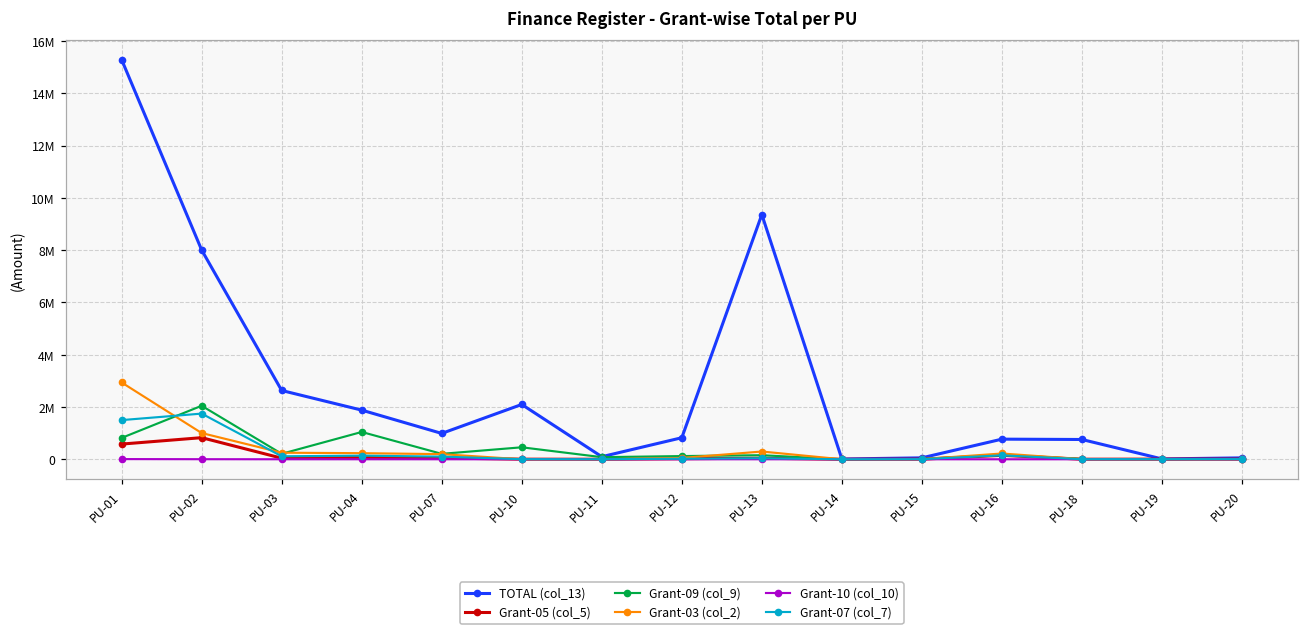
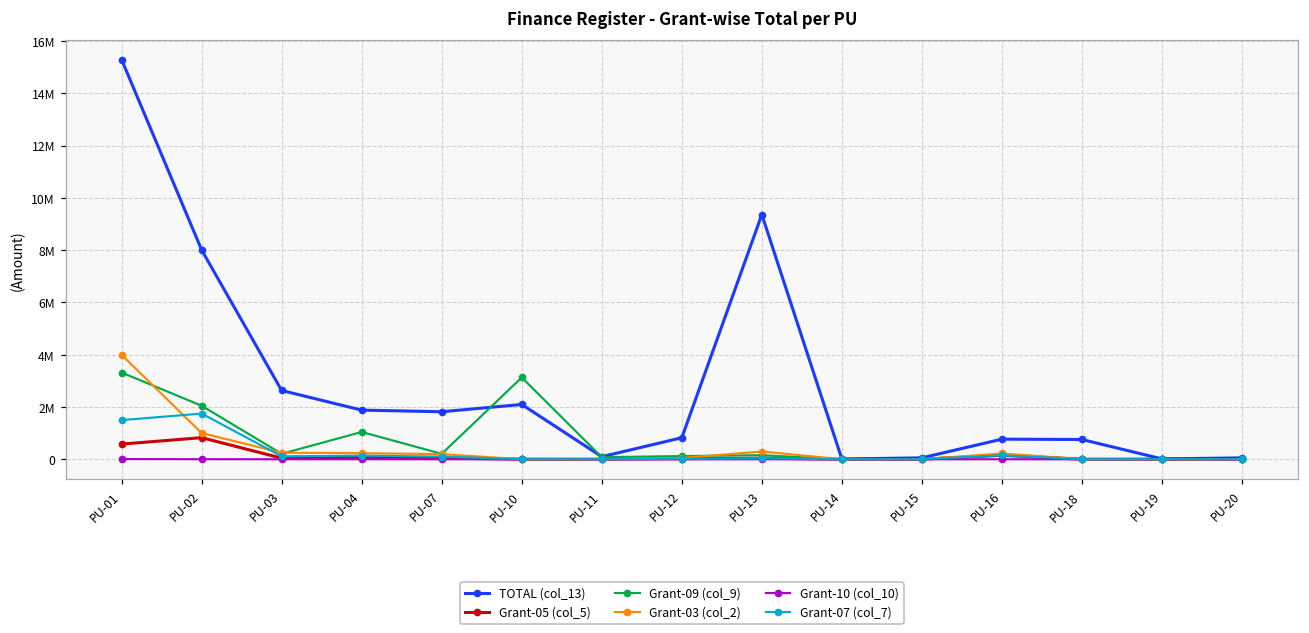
Grant-09 (col_9), PU-01: 800000 -> 3300000
Grant-03 (col_2), PU-01: 2900000 -> 4000000
TOTAL (col_13), PU-07: 1000000 -> 1800000
Grant-09 (col_9), PU-10: 500000 -> 3100000
